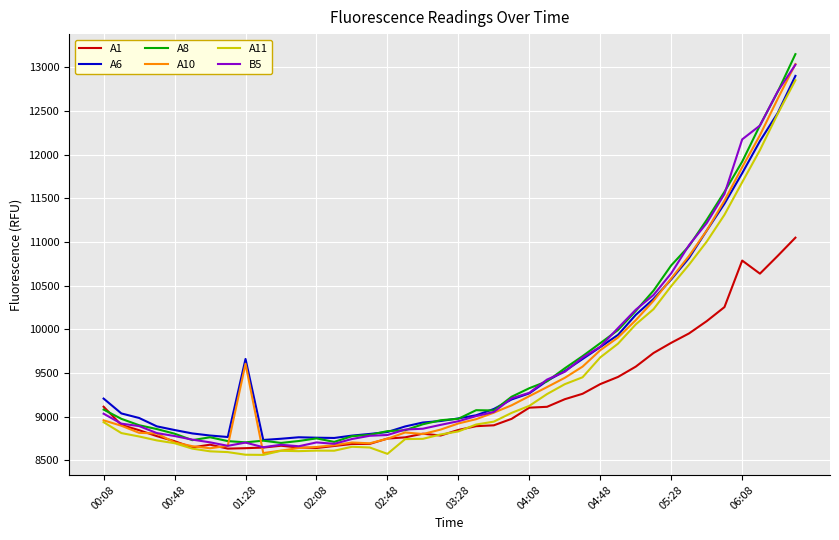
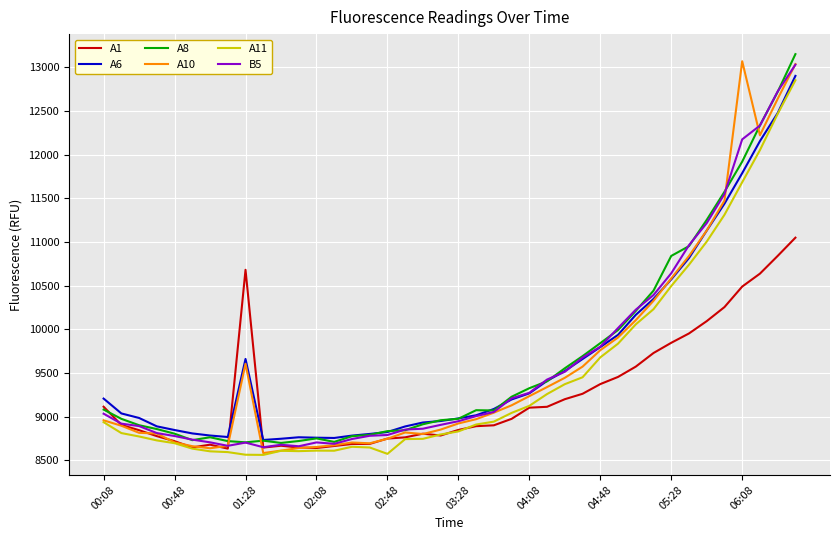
A1, 01:28: 8600 -> 10700
A8, 05:28: 10700 -> 10800
A1, 06:08: 10800 -> 10500
A10, 06:08: 11900 -> 13100
